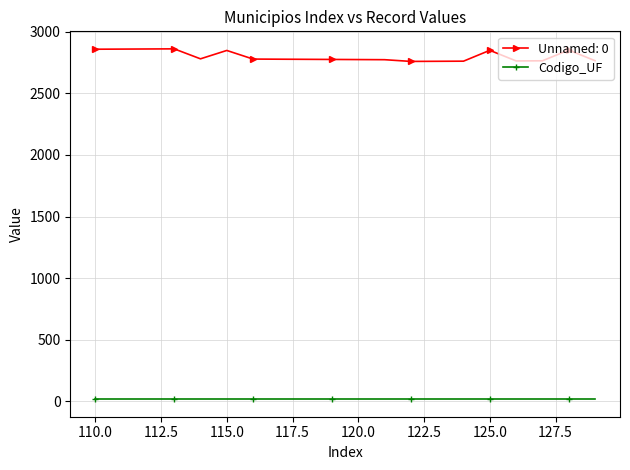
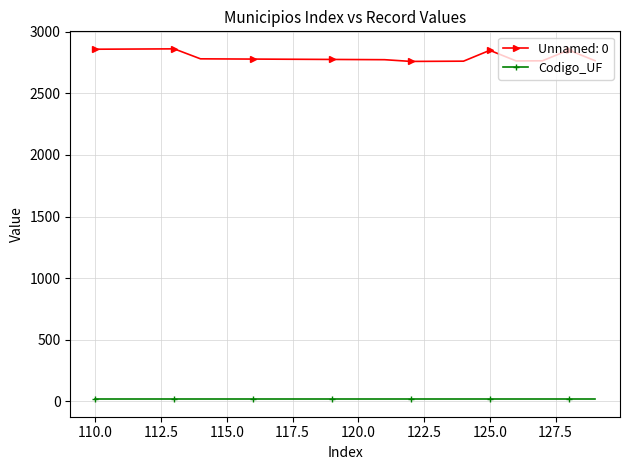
Unnamed: 0, 115.0: 2850 -> 2780
